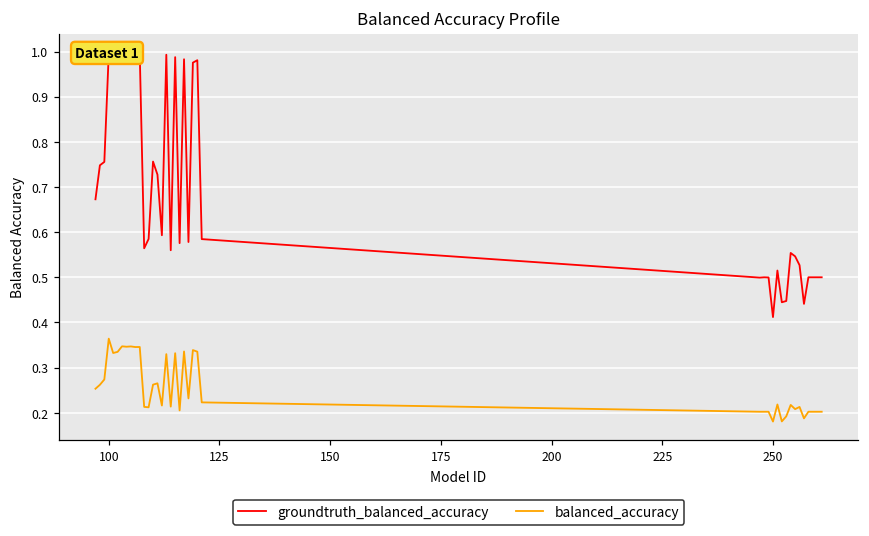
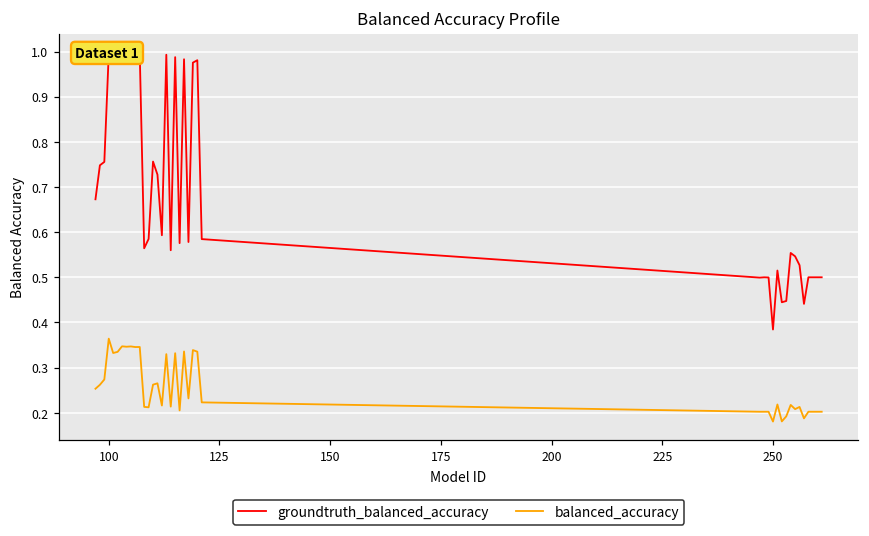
groundtruth_balanced_accuracy, 250: 0.41 -> 0.38
